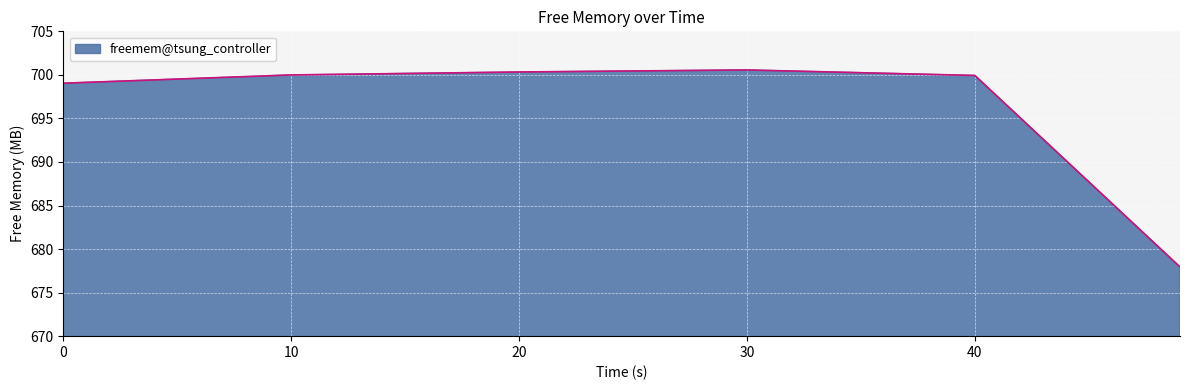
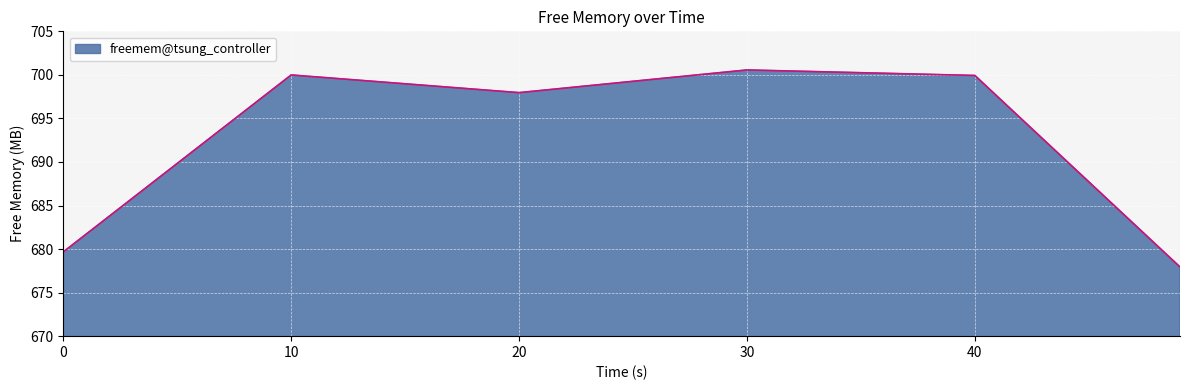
0: 699 -> 680
20: 700 -> 698
